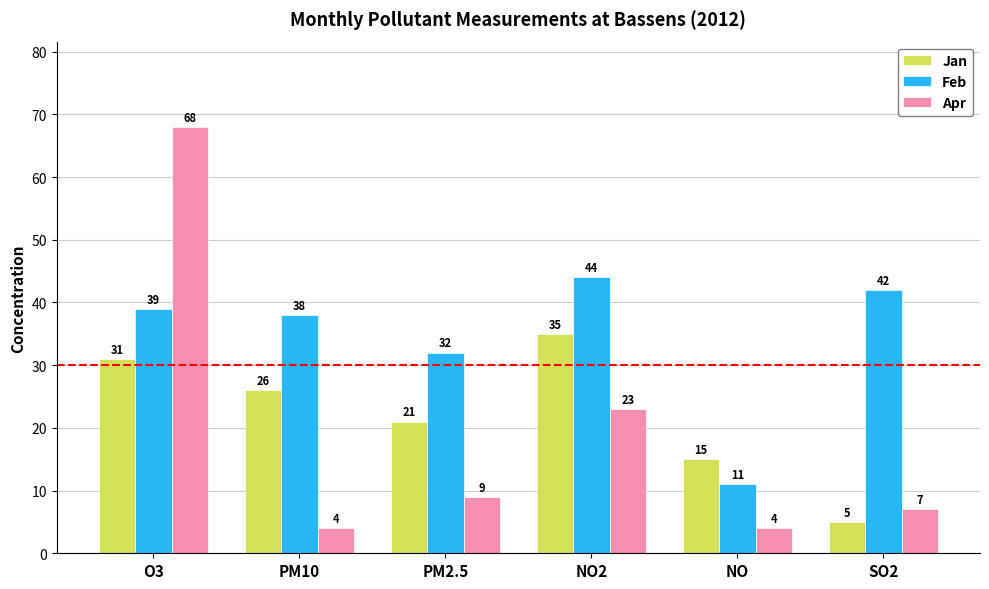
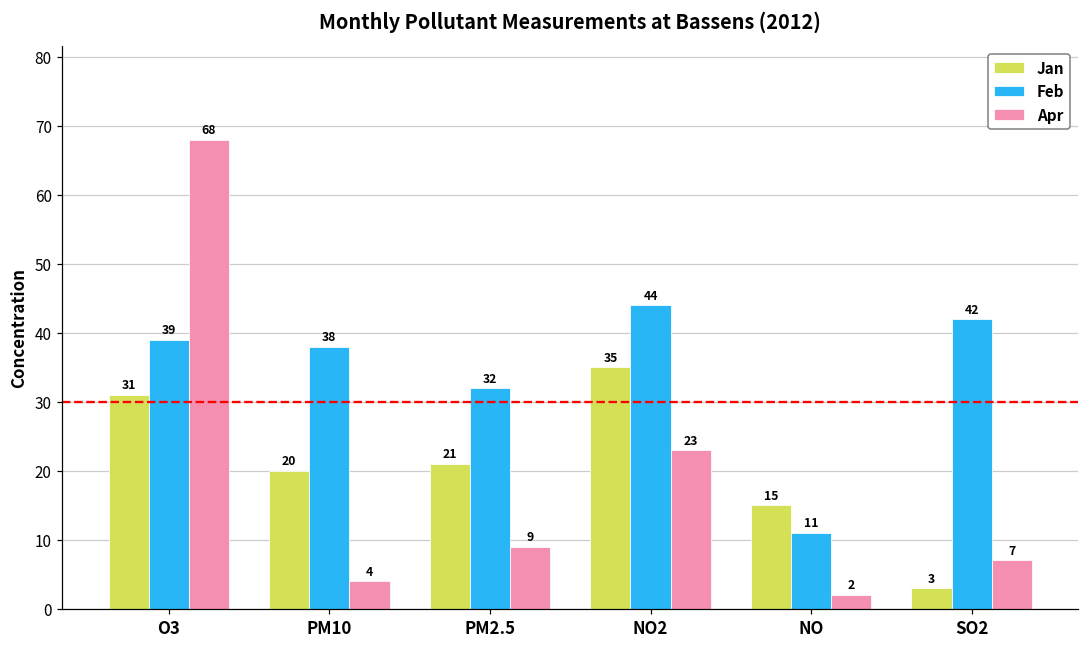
Jan, PM10: 26 -> 20
Apr, NO: 4 -> 2
Jan, SO2: 5 -> 3
